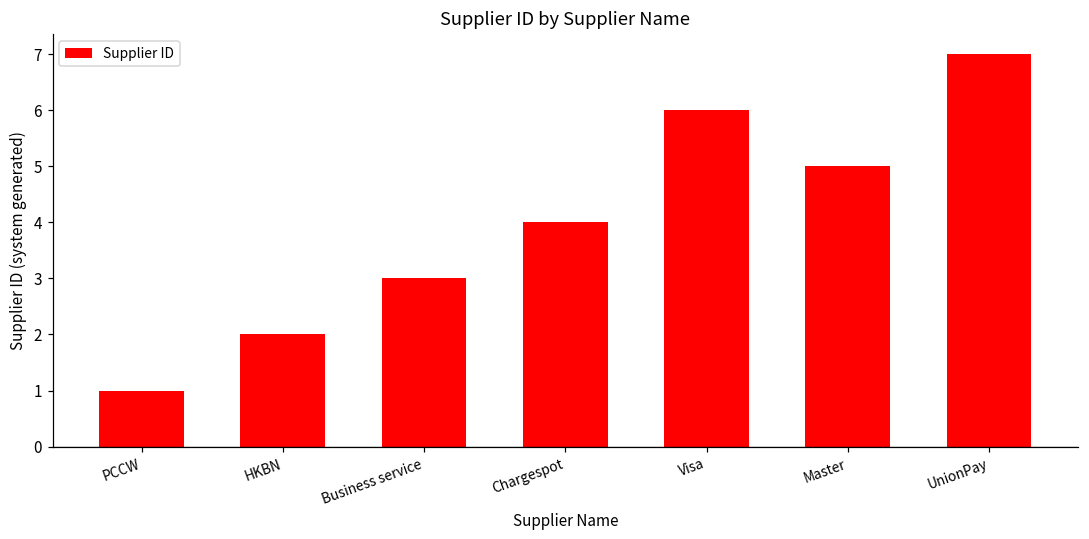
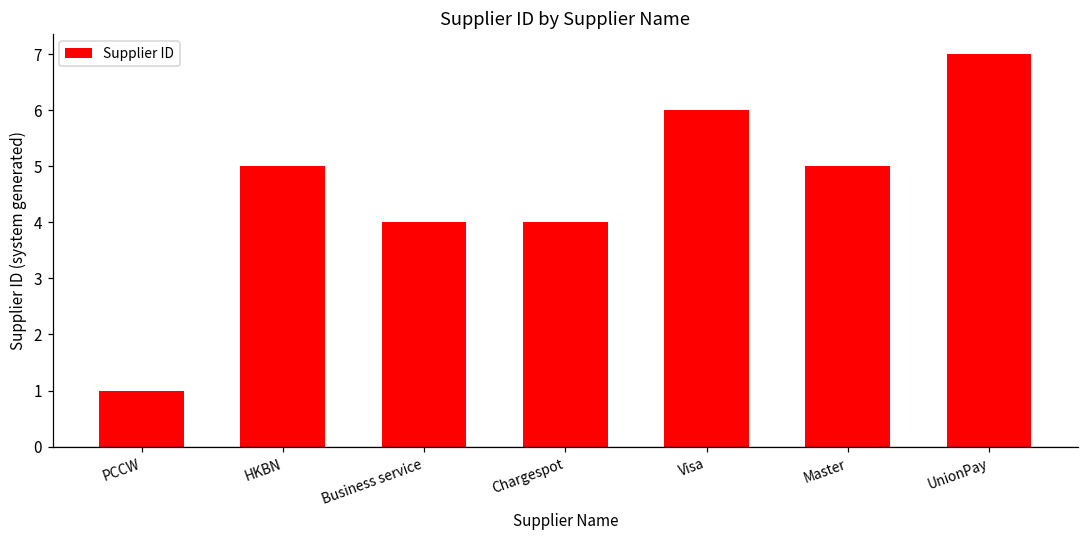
HKBN: 2 -> 5
Business service: 3 -> 4
